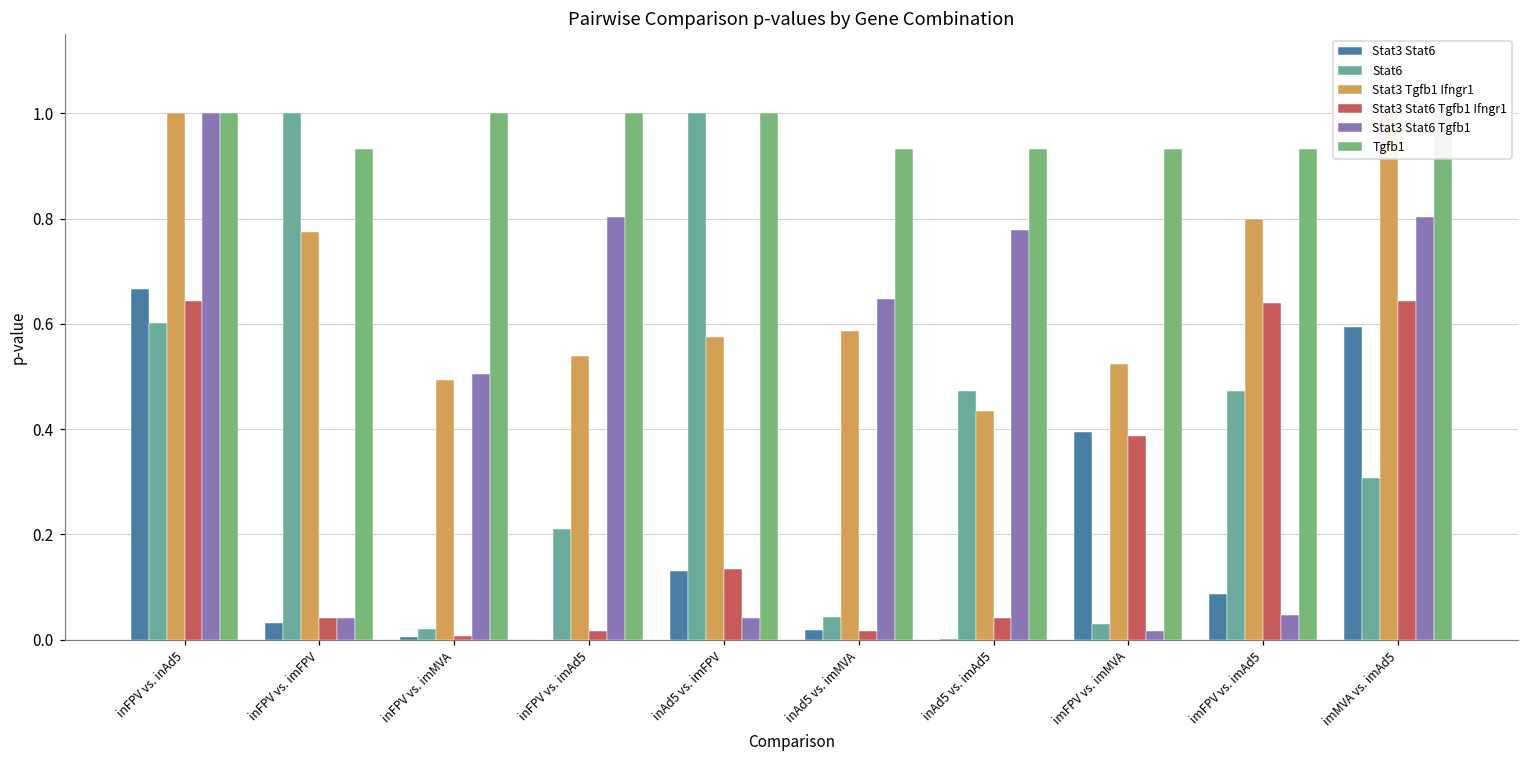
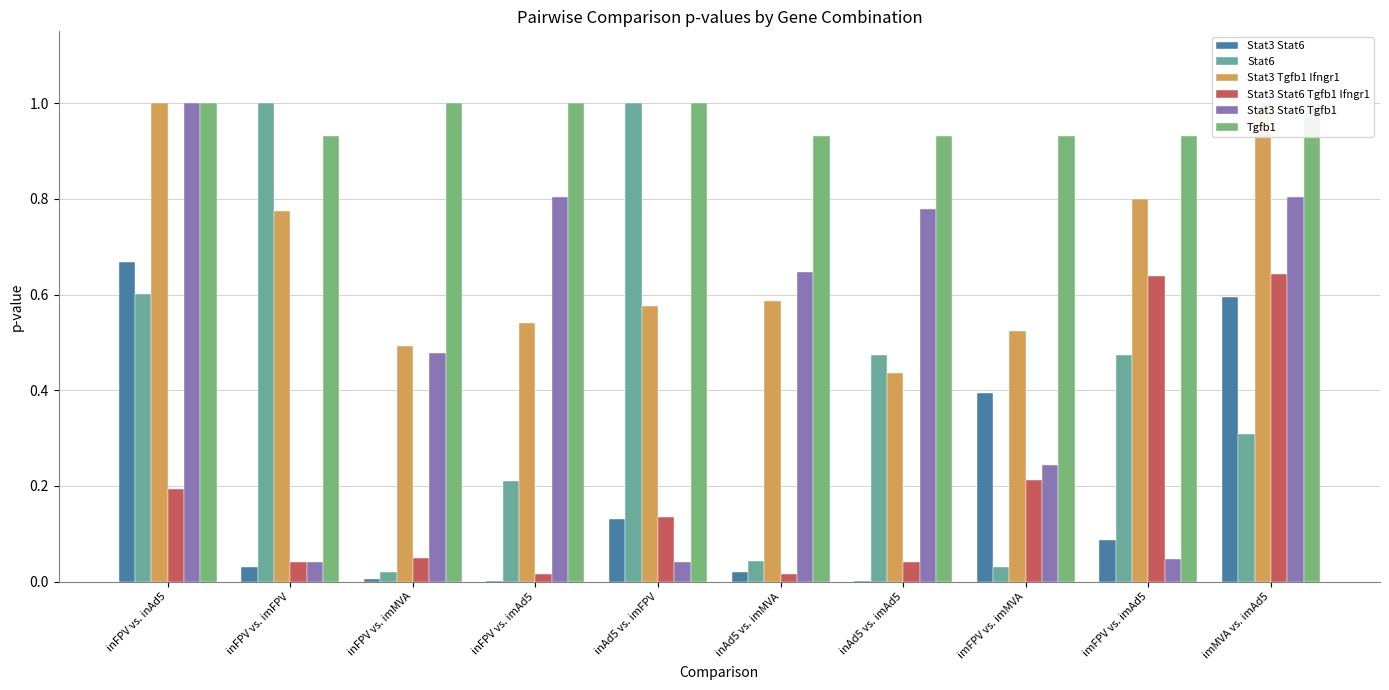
Stat3 Stat6 Tgfb1 Ifngr1, inFPV vs. inAd5: 0.64 -> 0.19
Stat3 Stat6 Tgfb1 Ifngr1, inFPV vs. imMVA: 0.01 -> 0.05
Stat3 Stat6 Tgfb1, inFPV vs. imMVA: 0.50 -> 0.48
Stat3 Stat6 Tgfb1 Ifngr1, imFPV vs. imMVA: 0.39 -> 0.21
Stat3 Stat6 Tgfb1, imFPV vs. imMVA: 0.02 -> 0.24
